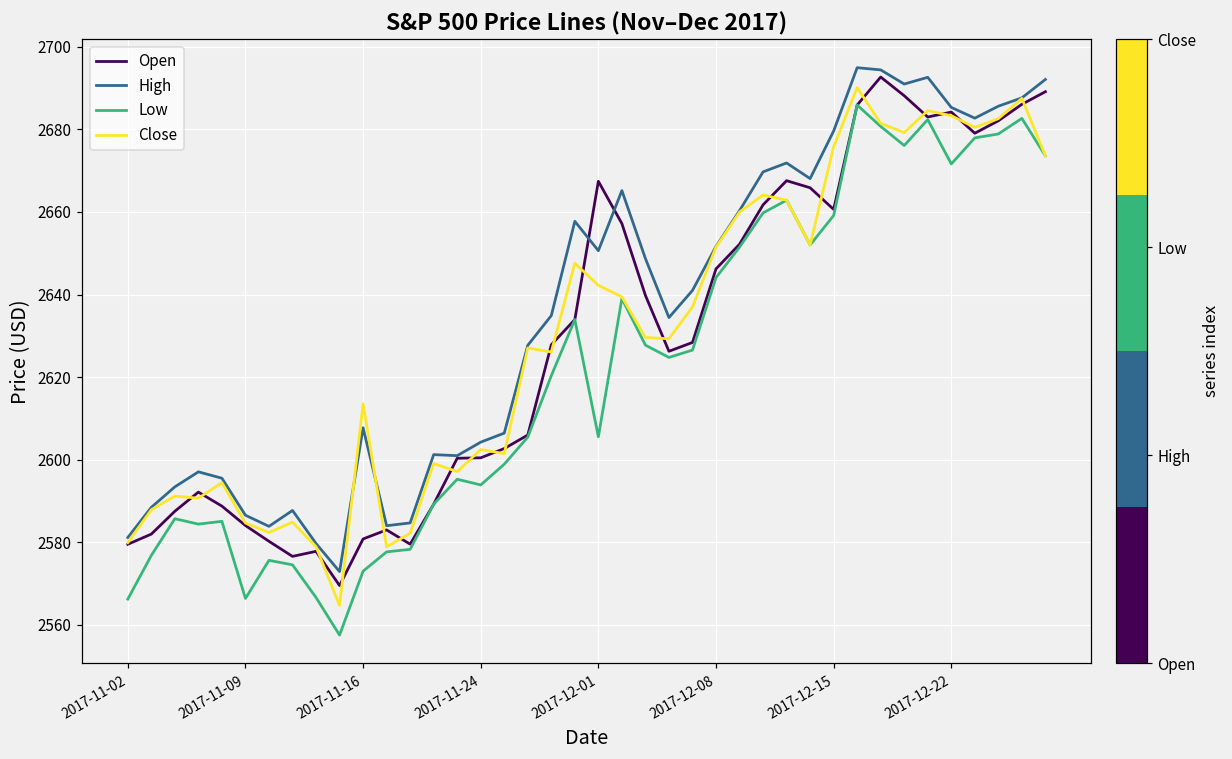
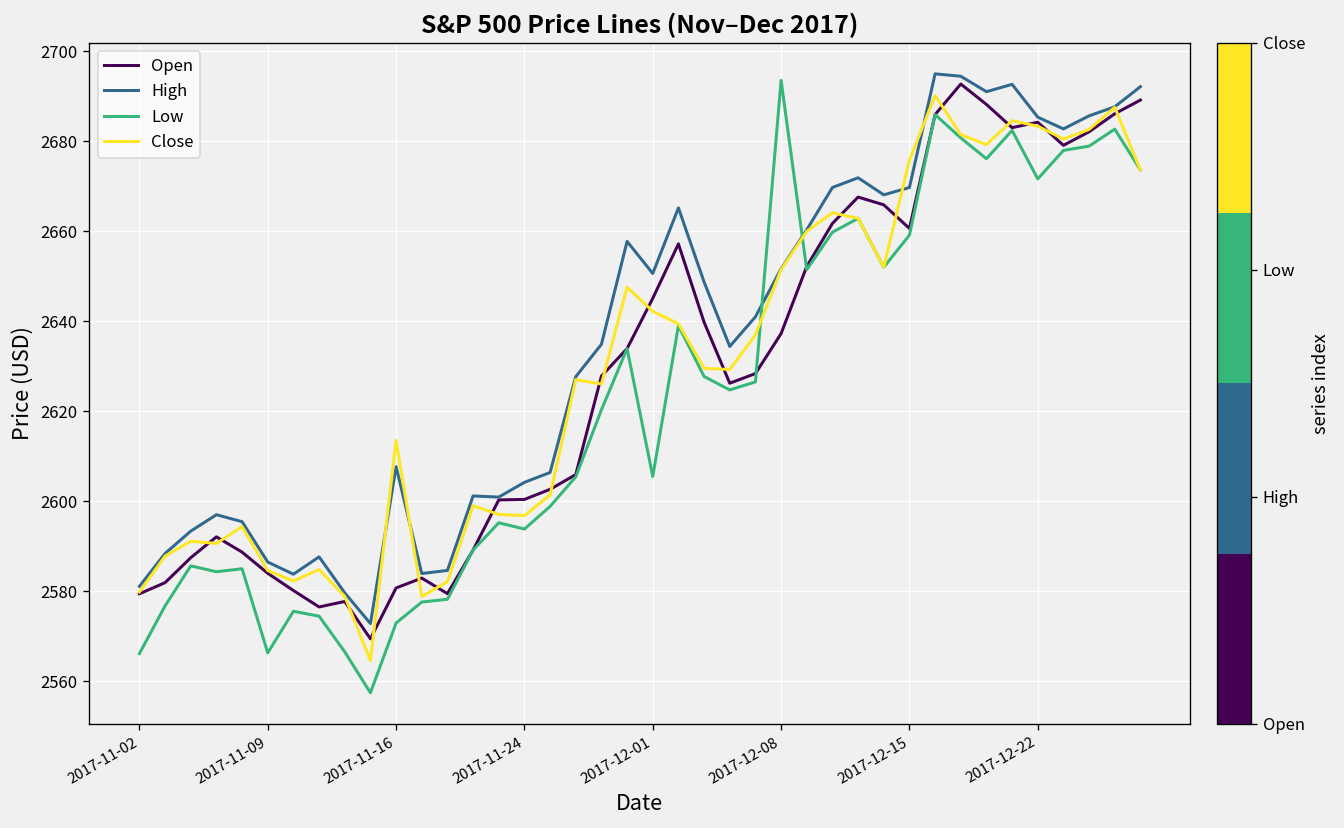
Close, 2017-11-24: 2602 -> 2597
Open, 2017-12-01: 2667 -> 2645
Open, 2017-12-08: 2646 -> 2637
Low, 2017-12-08: 2644 -> 2694
High, 2017-12-15: 2680 -> 2670
